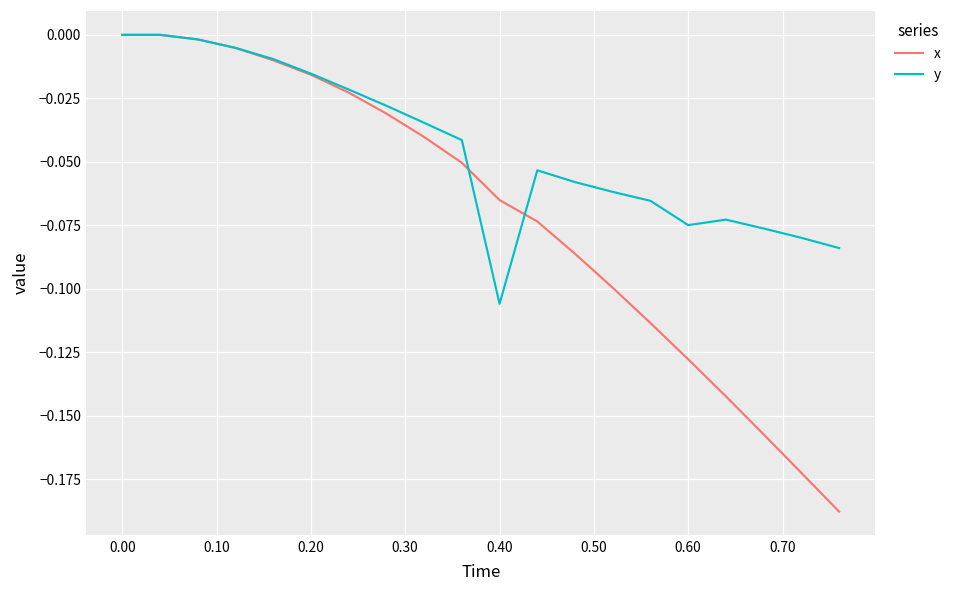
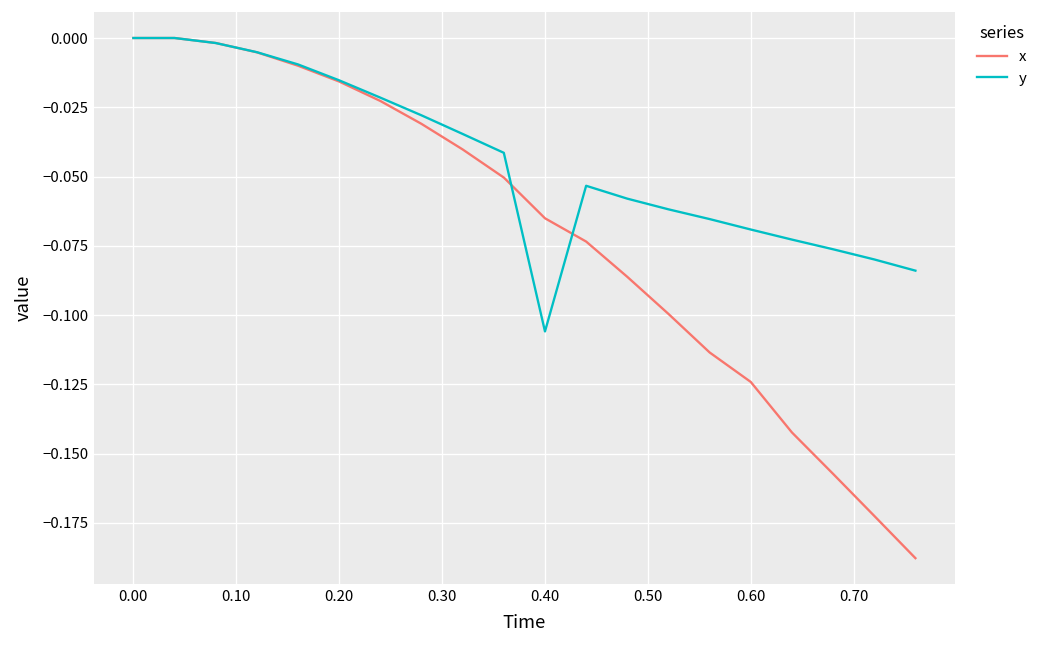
x, 0.60: -0.128 -> -0.124
y, 0.60: -0.075 -> -0.069
